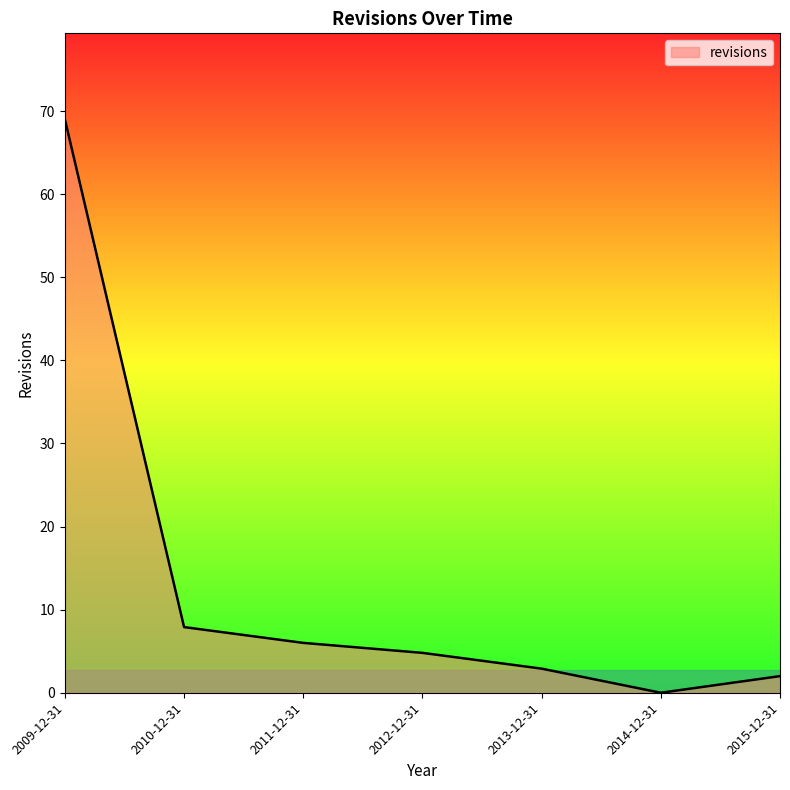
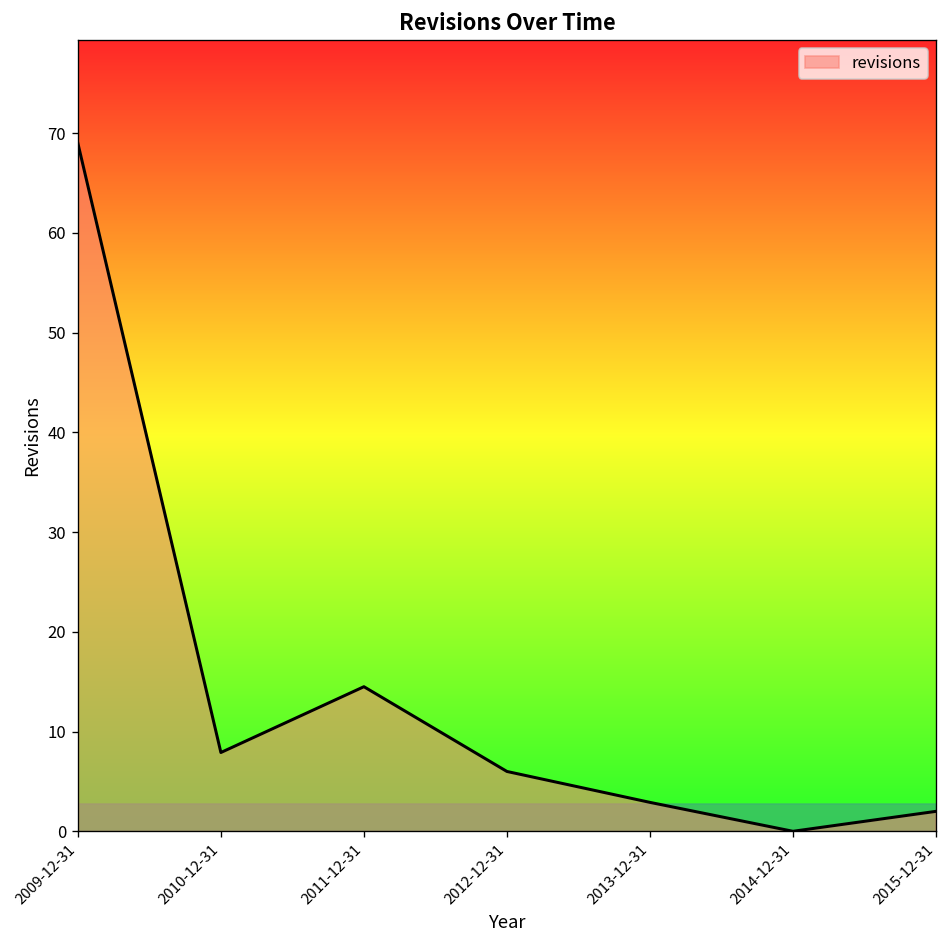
2011-12-31: 6 -> 15
2012-12-31: 5 -> 6
